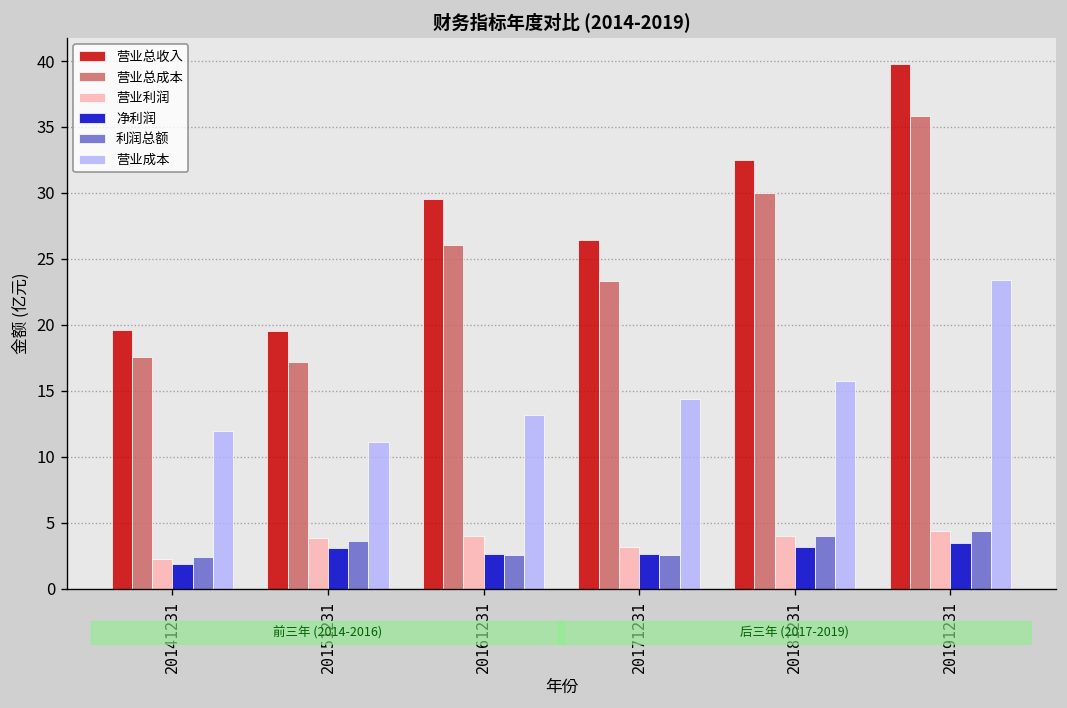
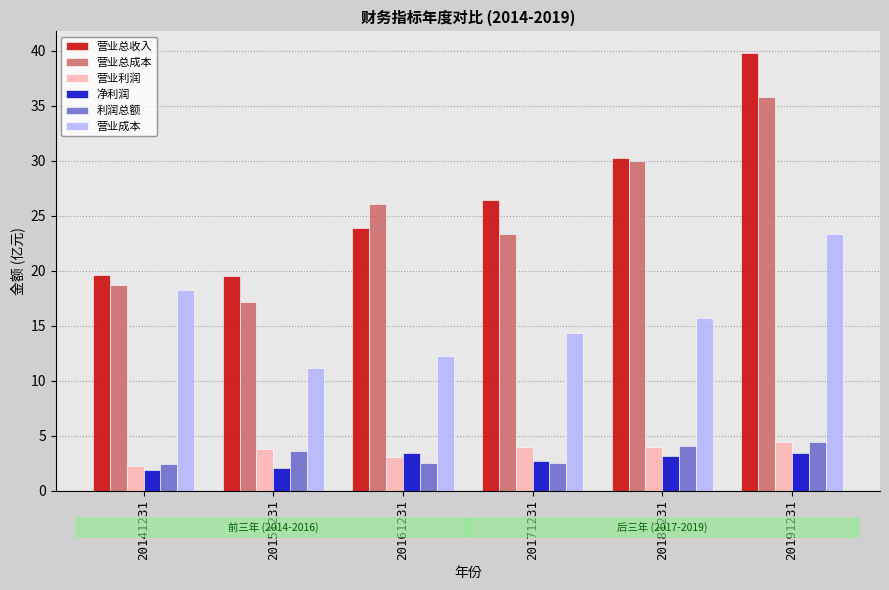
营业总成本, 20141231: 17.6 -> 18.7
营业成本, 20141231: 12.0 -> 18.2
净利润, 20151231: 3.1 -> 2.0
营业总收入, 20161231: 29.5 -> 23.9
营业利润, 20161231: 4.0 -> 3.0
净利润, 20161231: 2.7 -> 3.4
营业成本, 20161231: 13.2 -> 12.3
营业利润, 20171231: 3.2 -> 3.9
营业总收入, 20181231: 32.5 -> 30.3
